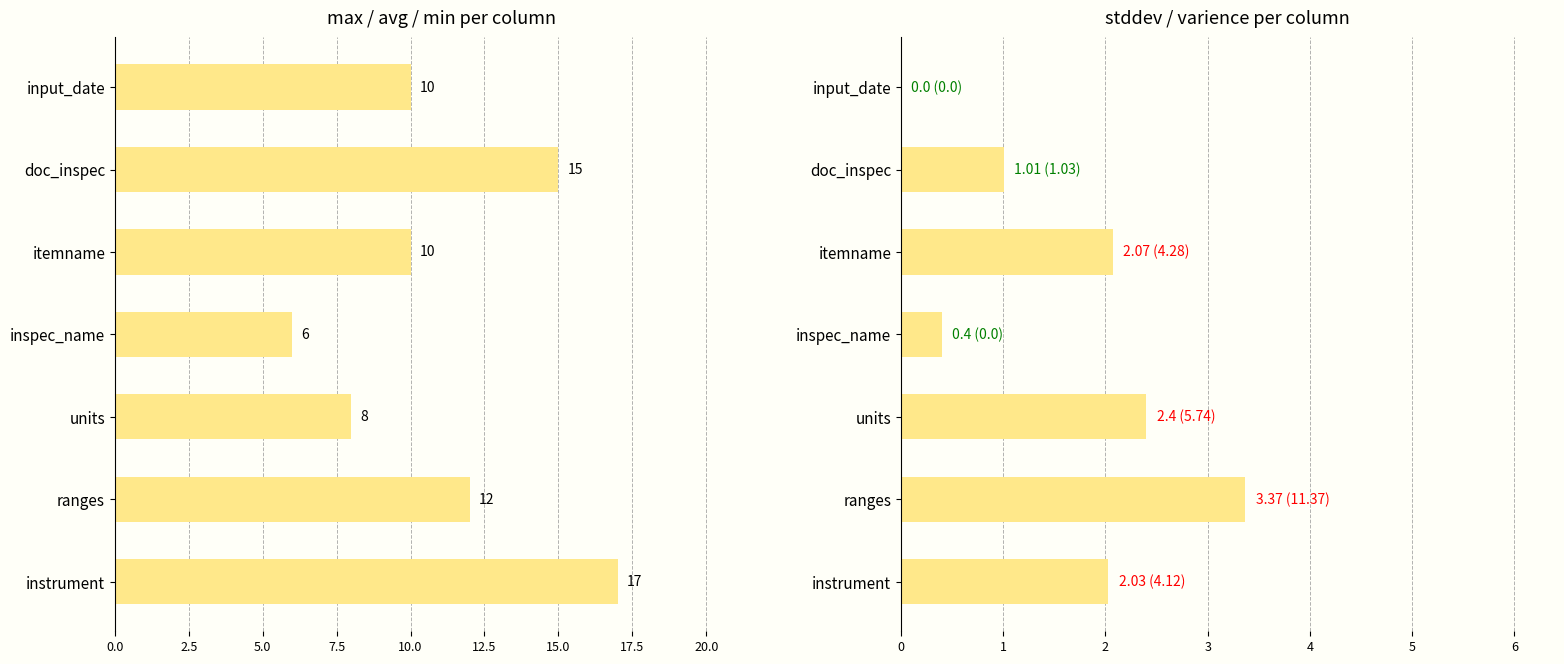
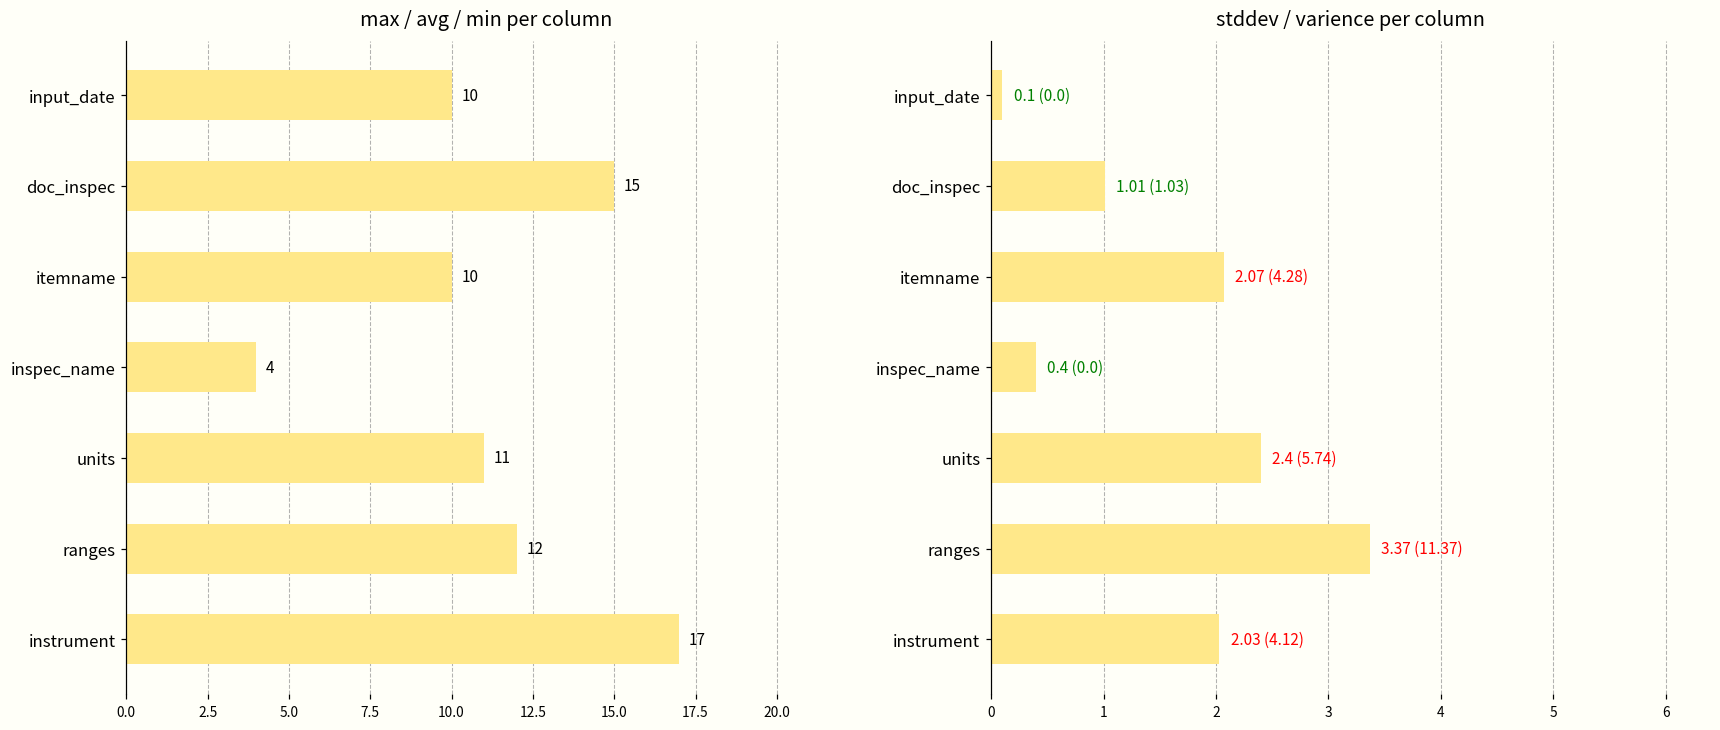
max / avg / min per column, inspec_name: 6 -> 4
max / avg / min per column, units: 8 -> 11
stddev / varience per column, input_date: 0.0 -> 0.1
